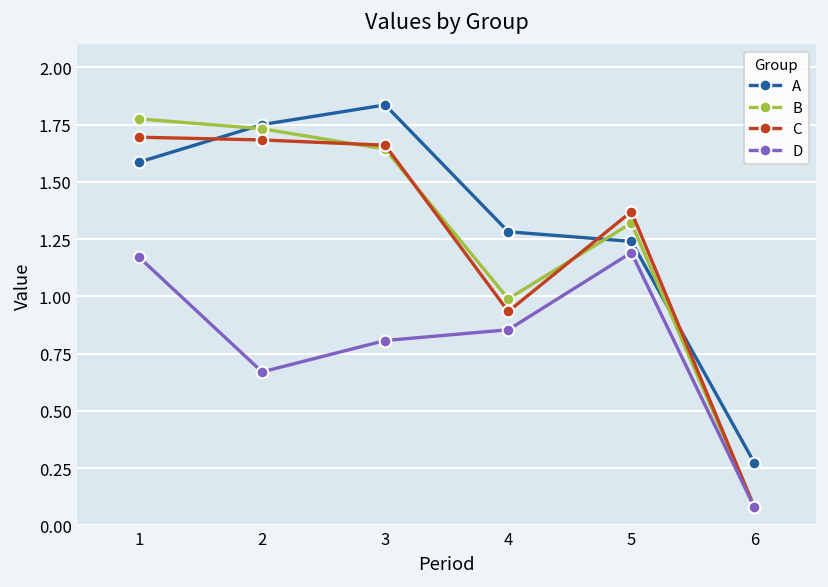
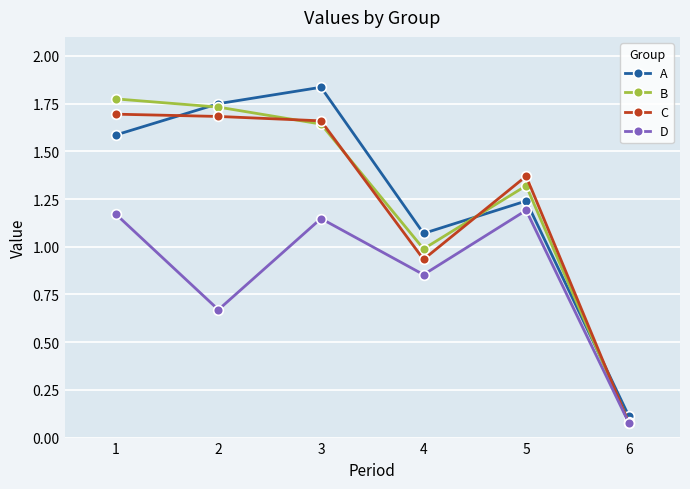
D, 3: 0.81 -> 1.15
A, 4: 1.28 -> 1.07
A, 6: 0.27 -> 0.11
